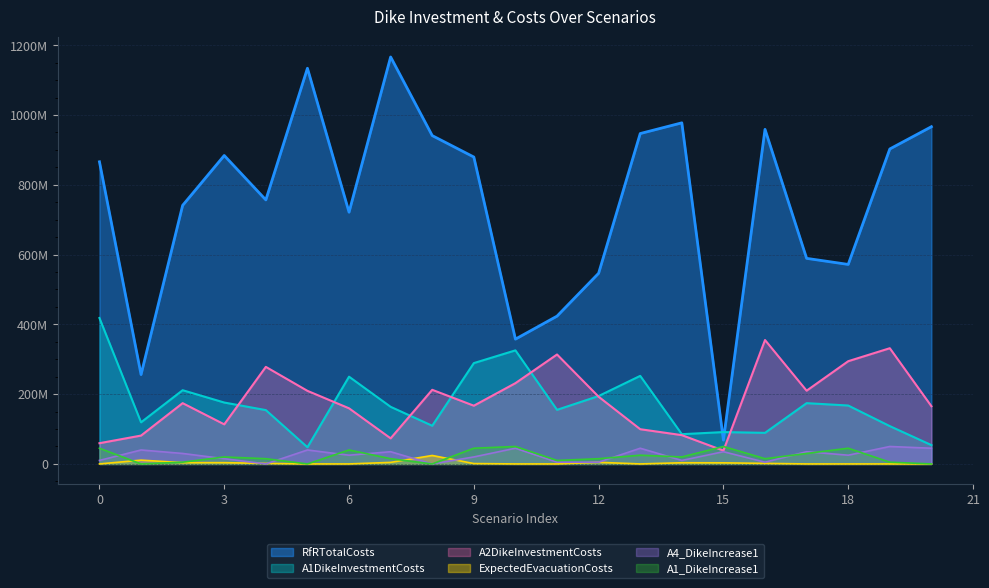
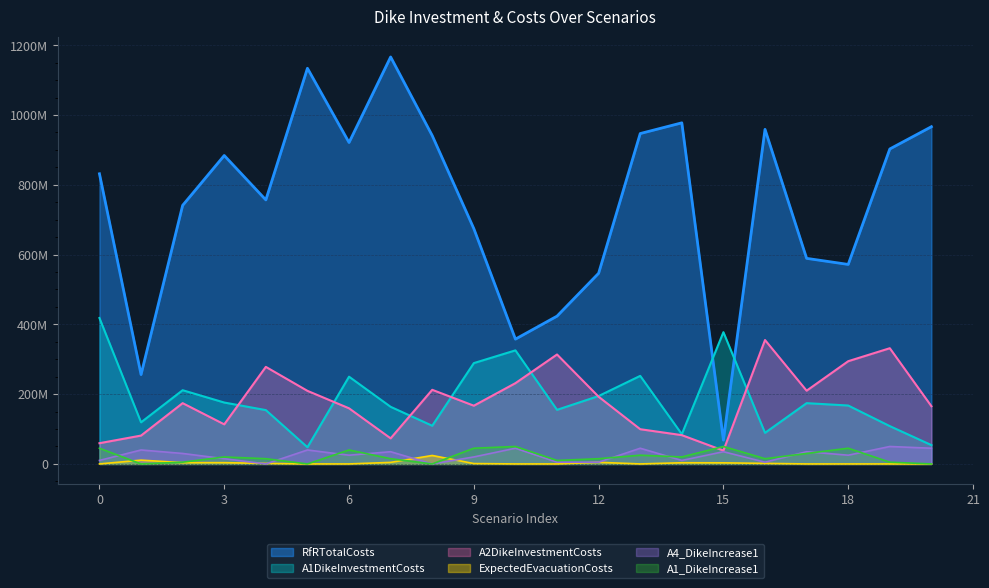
RfRTotalCosts, 0: 870000000 -> 830000000
RfRTotalCosts, 6: 720000000 -> 920000000
RfRTotalCosts, 9: 880000000 -> 670000000
A1DikeInvestmentCosts, 15: 90000000 -> 380000000
